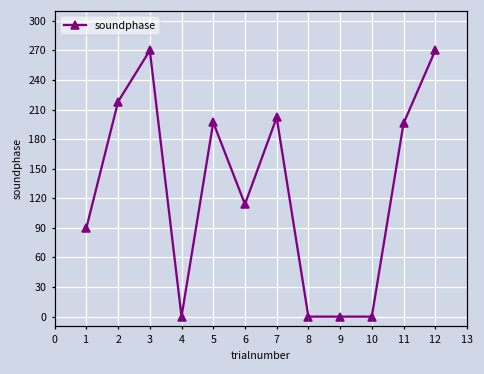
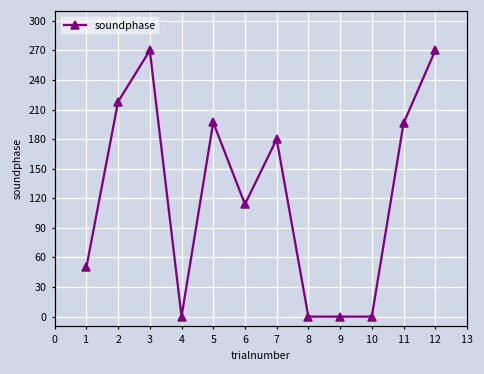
1: 90 -> 50
7: 200 -> 180
